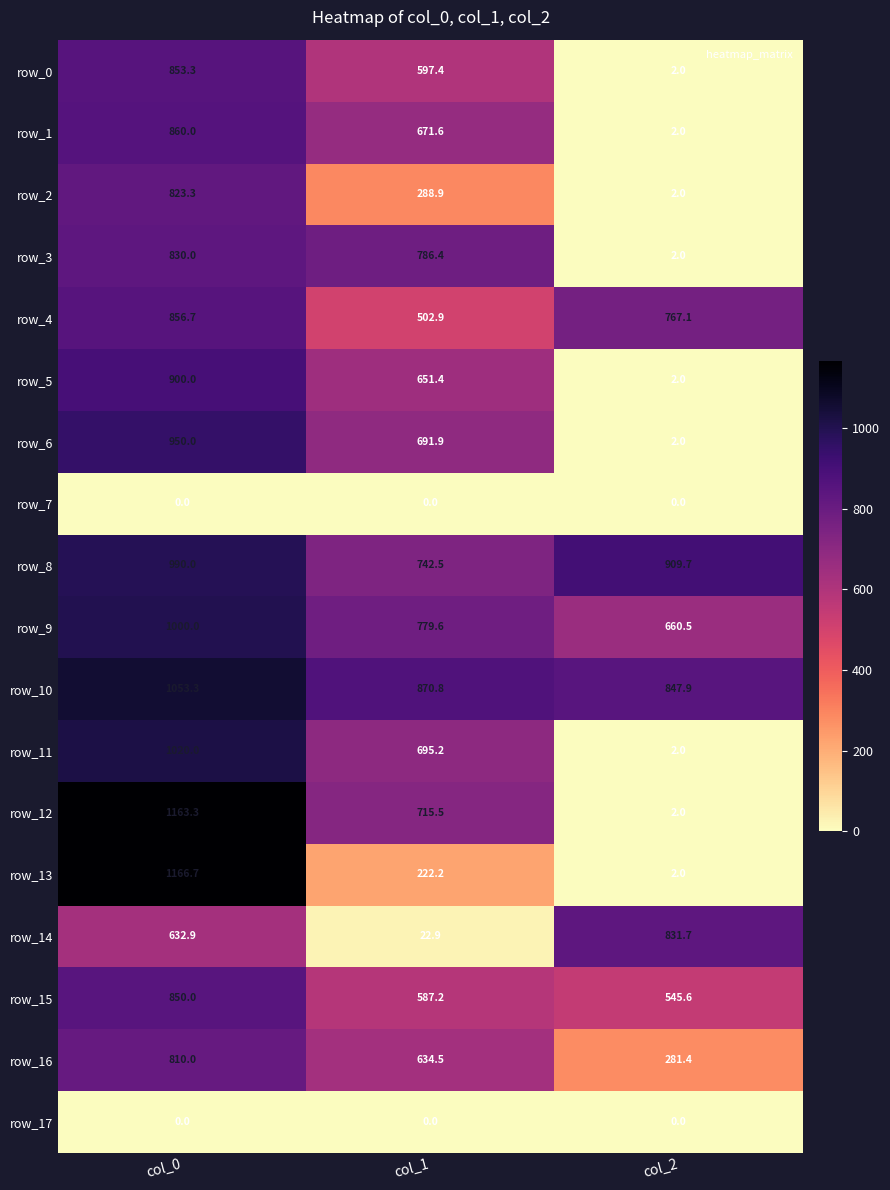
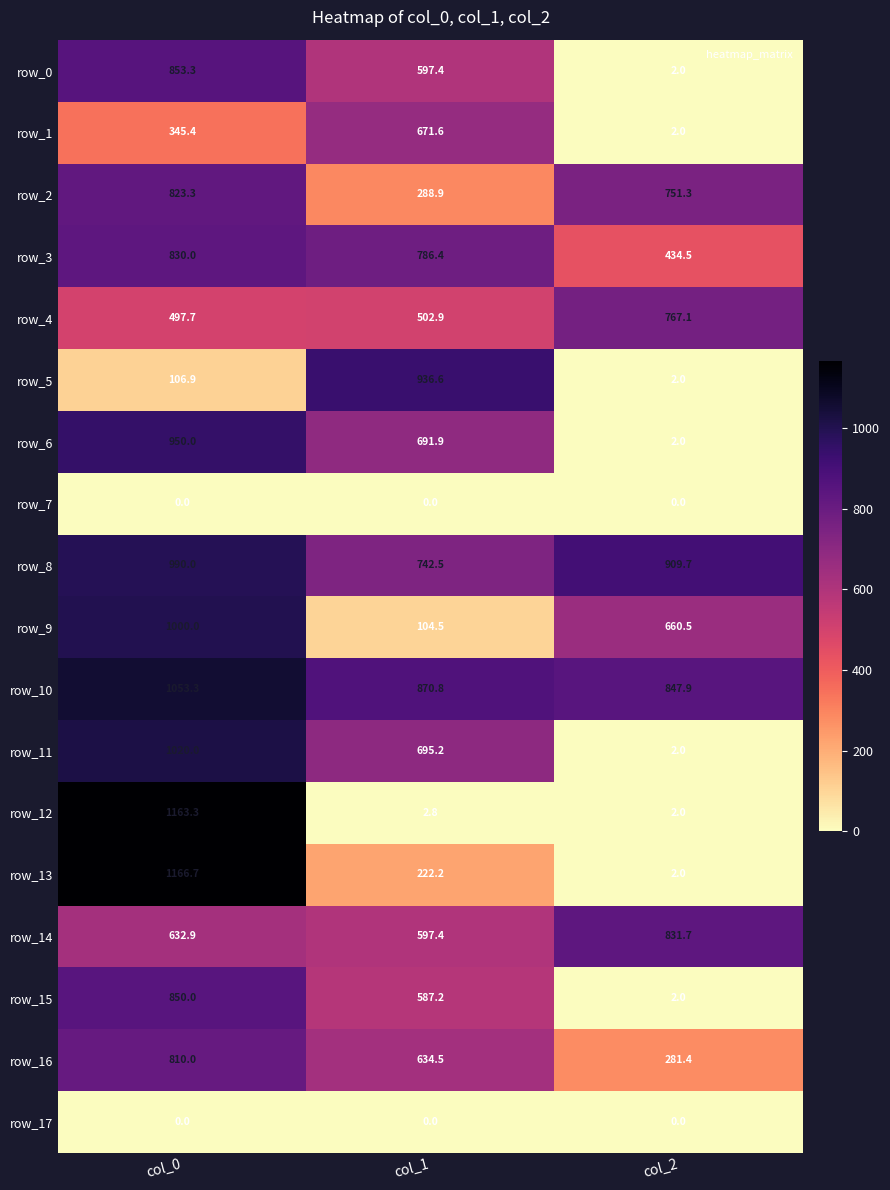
row_1, col_0: 860.0 -> 345.4
row_2, col_2: 2.0 -> 751.3
row_3, col_2: 2.0 -> 434.5
row_4, col_0: 856.7 -> 497.7
row_5, col_0: 900.0 -> 106.9
row_5, col_1: 651.4 -> 936.6
row_9, col_1: 779.6 -> 104.5
row_12, col_1: 715.5 -> 2.8
row_14, col_1: 22.9 -> 597.4
row_15, col_2: 545.6 -> 2.0
